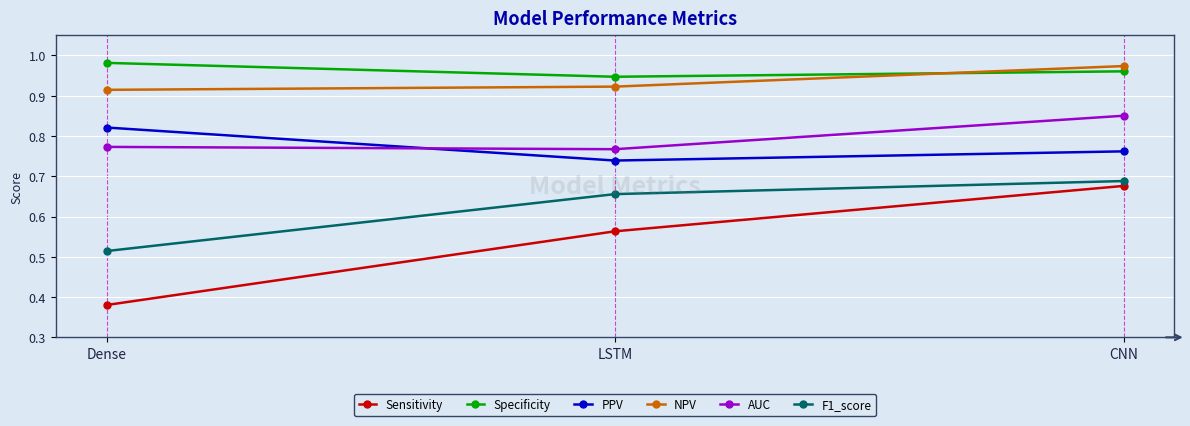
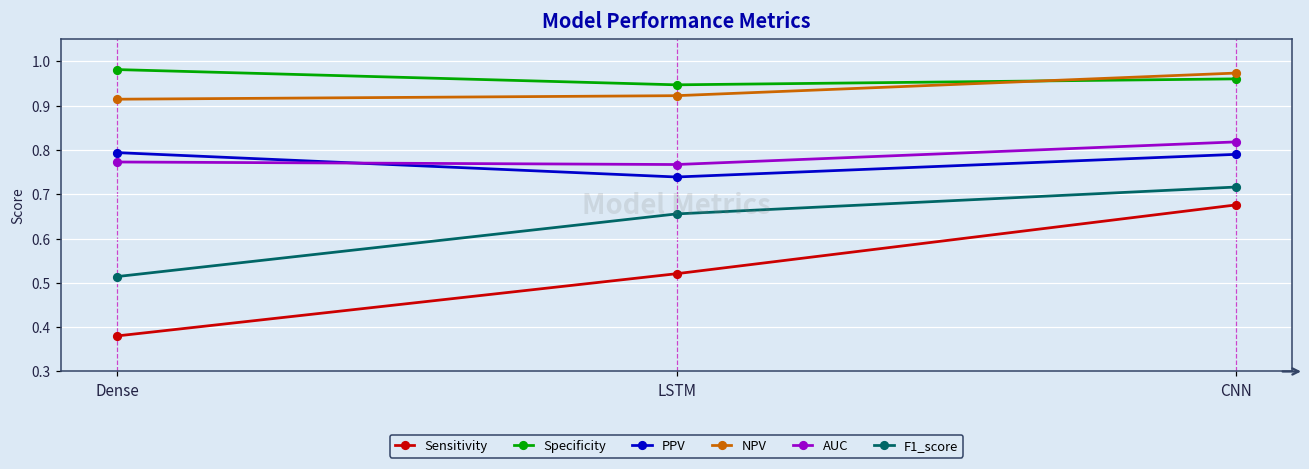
PPV, Dense: 0.82 -> 0.79
Sensitivity, LSTM: 0.56 -> 0.52
PPV, CNN: 0.76 -> 0.79
AUC, CNN: 0.85 -> 0.82
F1_score, CNN: 0.69 -> 0.72
